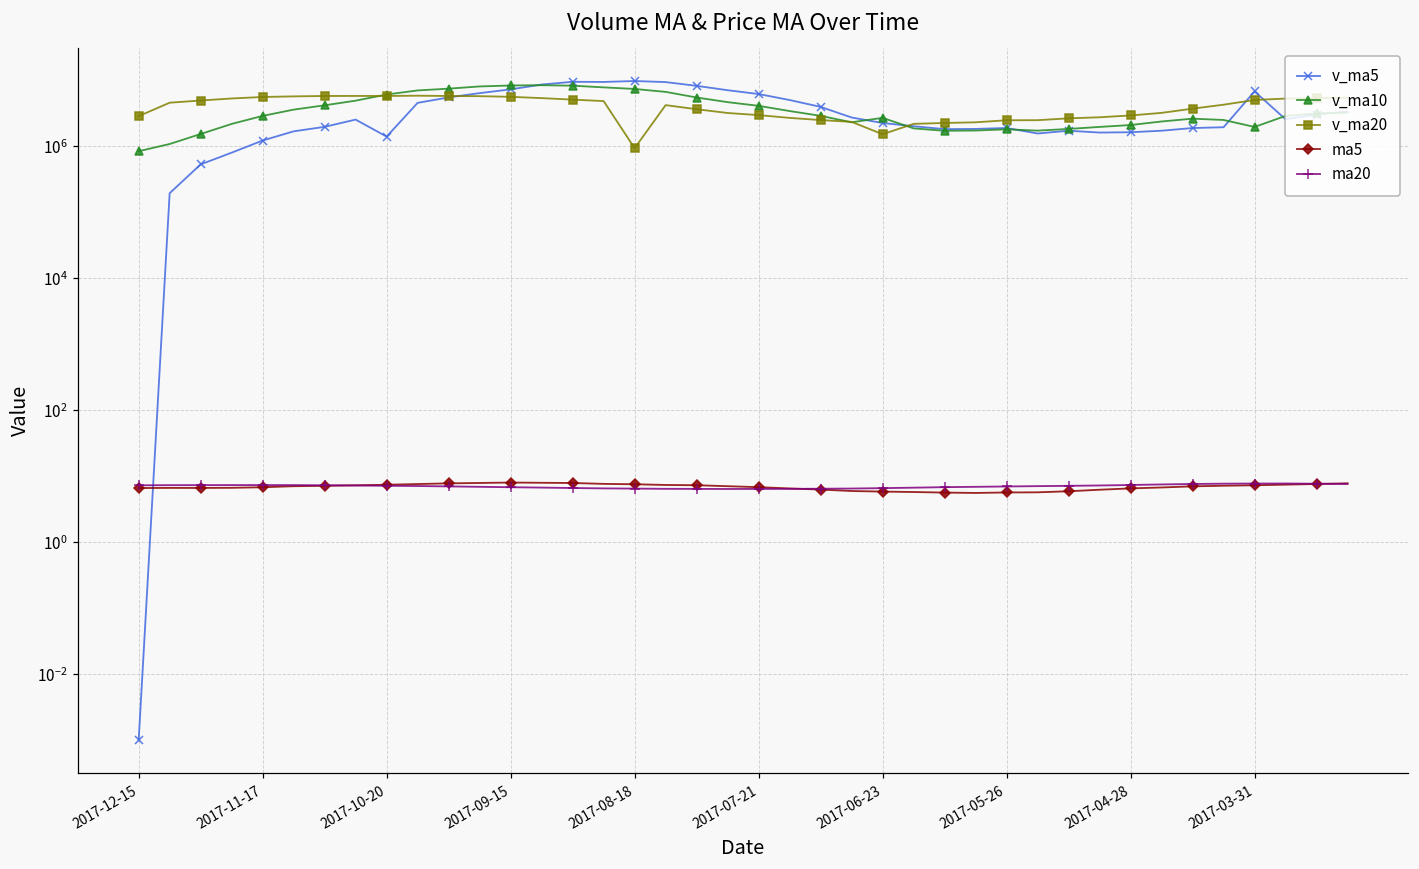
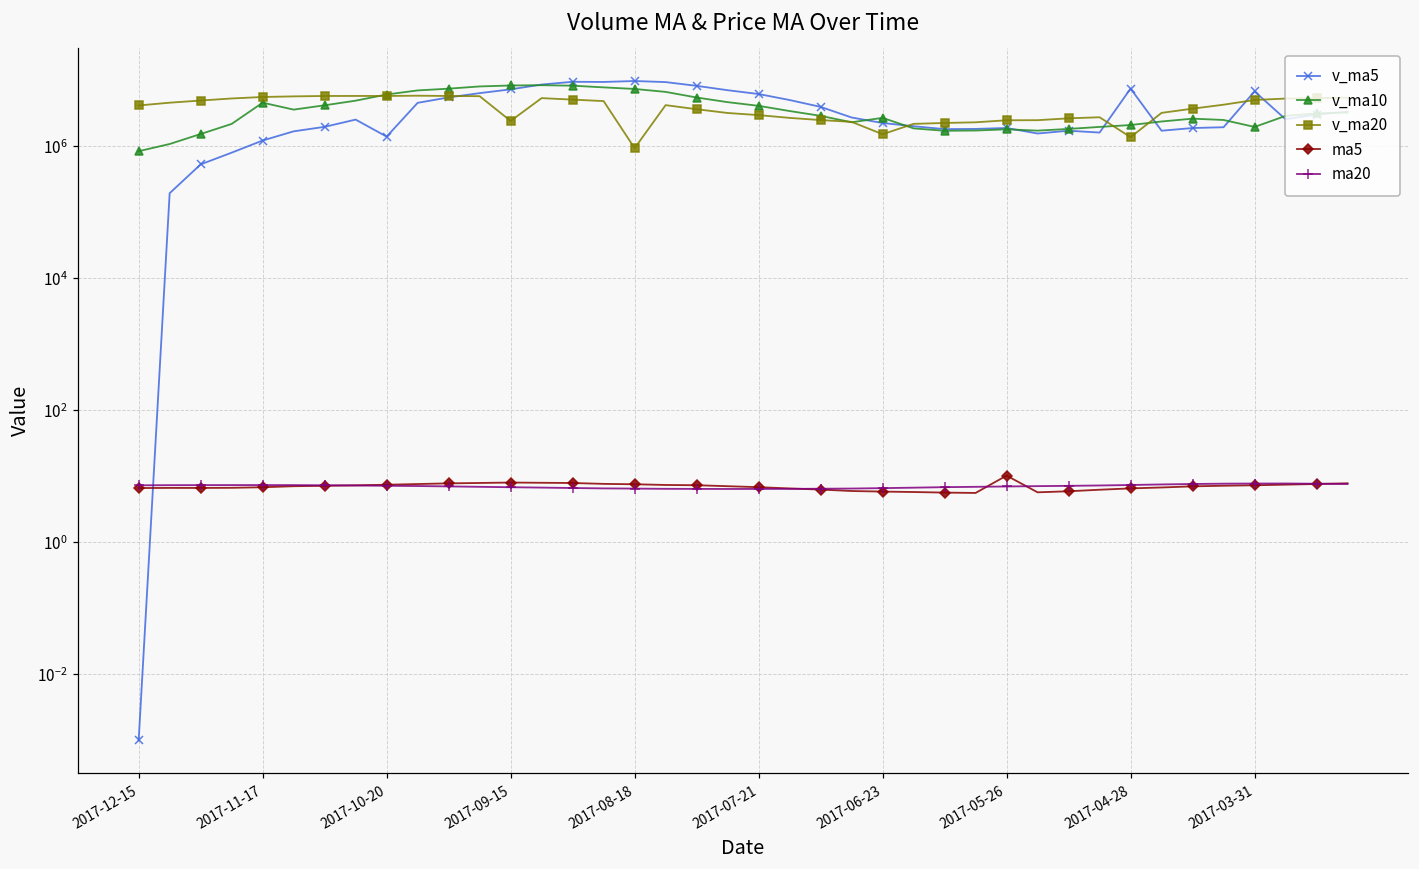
v_ma20, 2017-12-15: 3000000 -> 4000000
v_ma10, 2017-11-17: 3000000 -> 5000000
v_ma20, 2017-09-15: 6000000 -> 2400000
ma5, 2017-05-26: 6 -> 10
v_ma5, 2017-04-28: 1600000 -> 7000000
v_ma20, 2017-04-28: 3000000 -> 1400000
